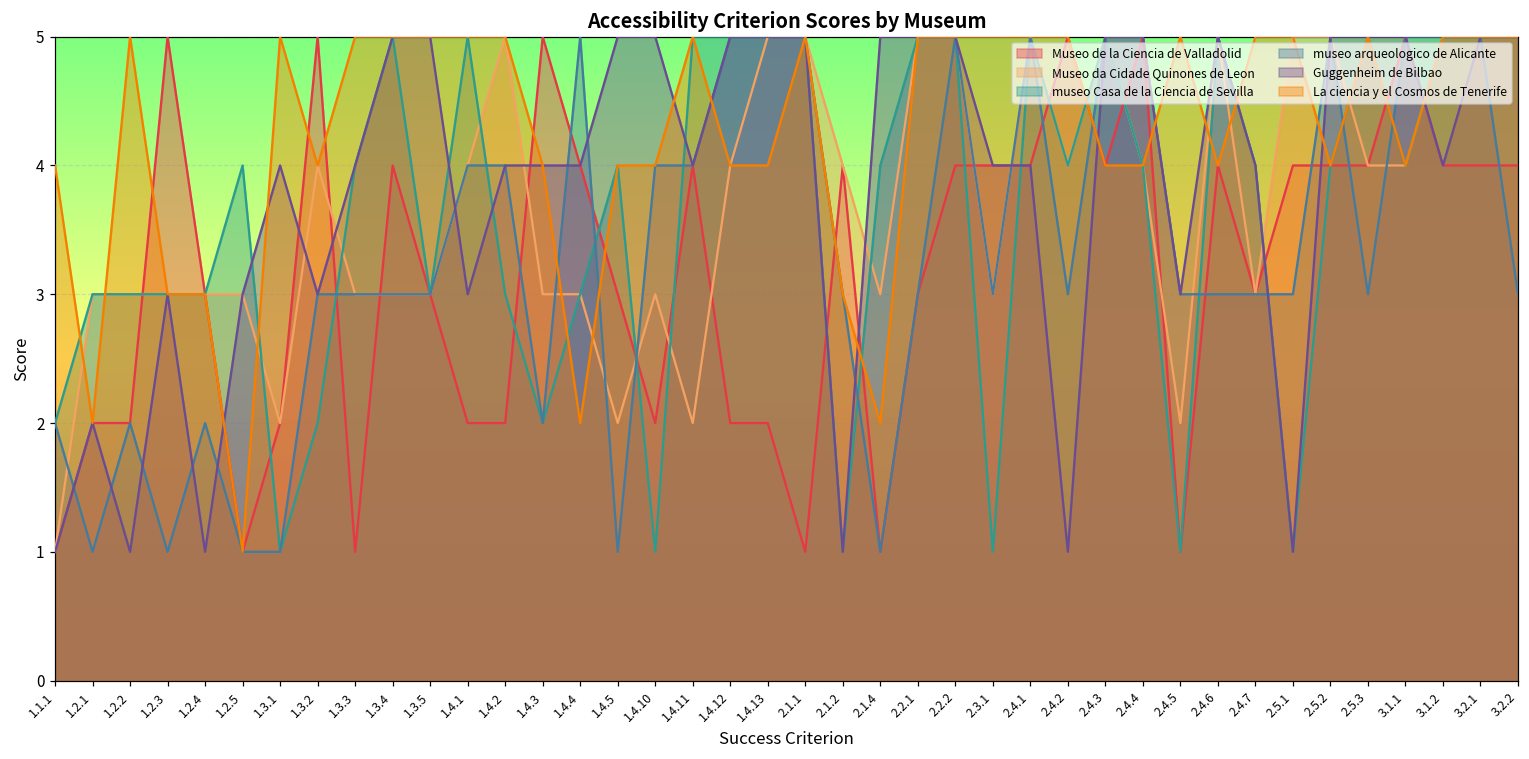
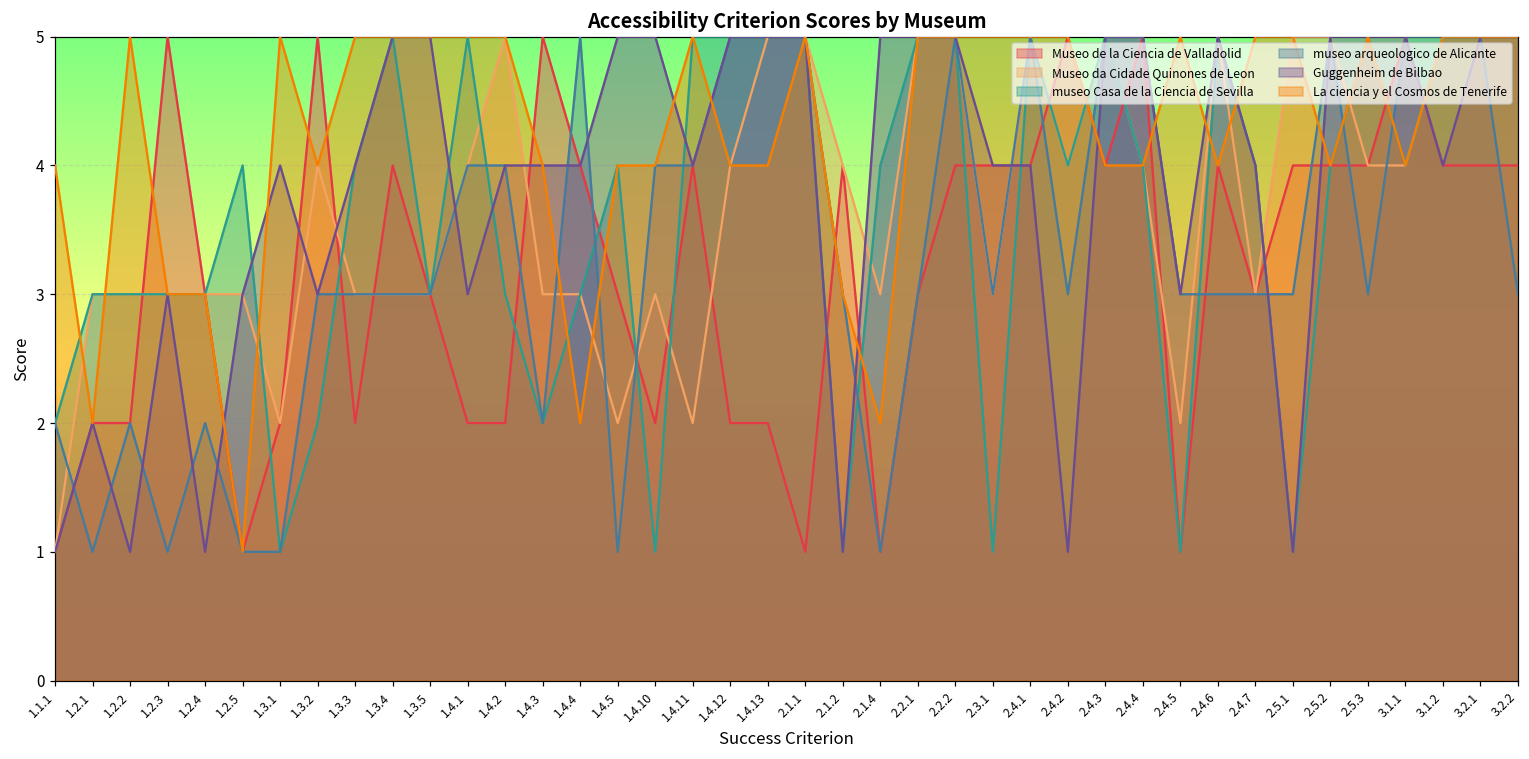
Museo de la Ciencia de Valladolid, 1.3.3: 1 -> 2
